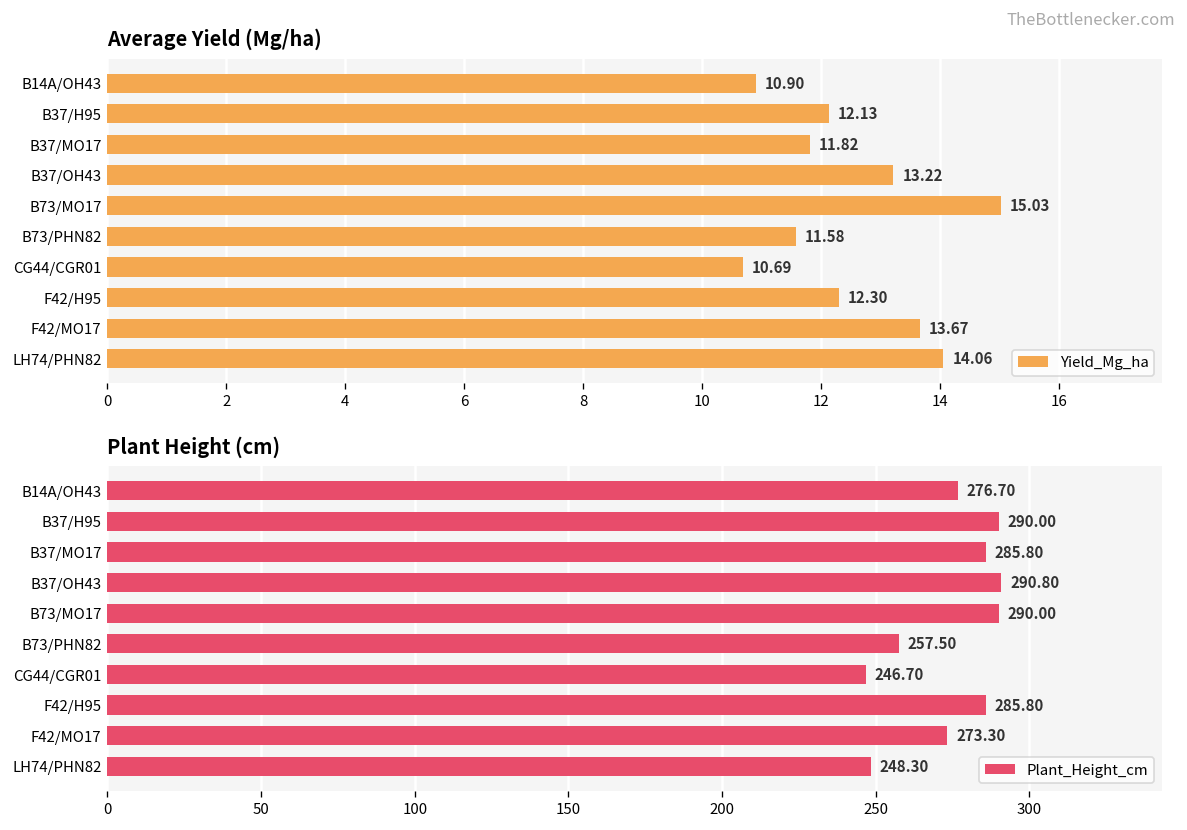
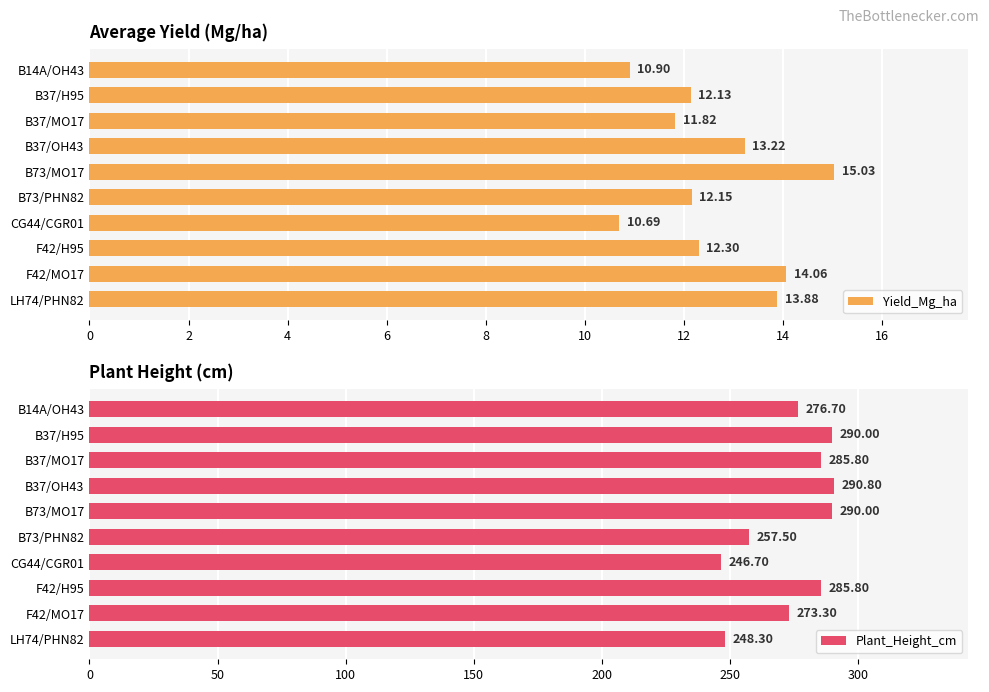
Average Yield (Mg/ha), B73/PHN82: 11.58 -> 12.15
Average Yield (Mg/ha), F42/MO17: 13.67 -> 14.06
Average Yield (Mg/ha), LH74/PHN82: 14.06 -> 13.88
